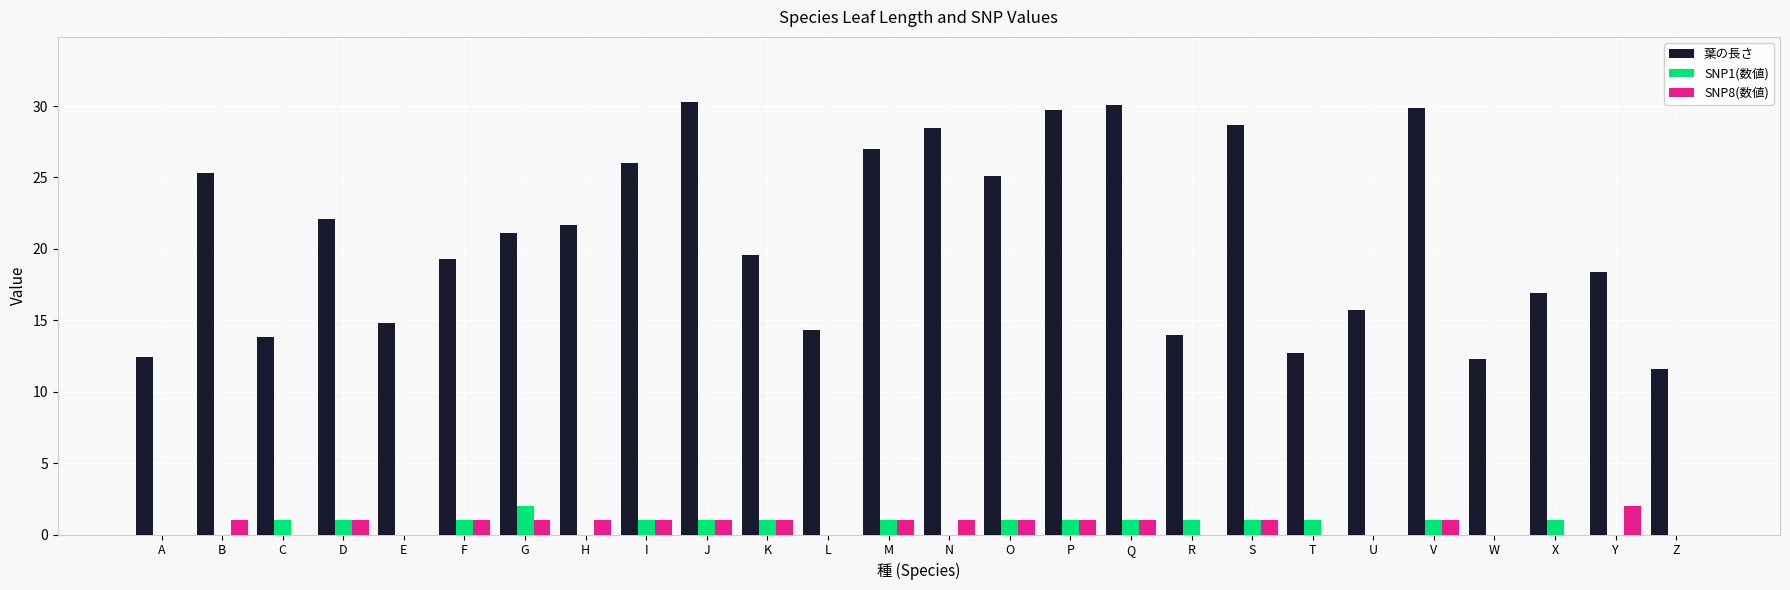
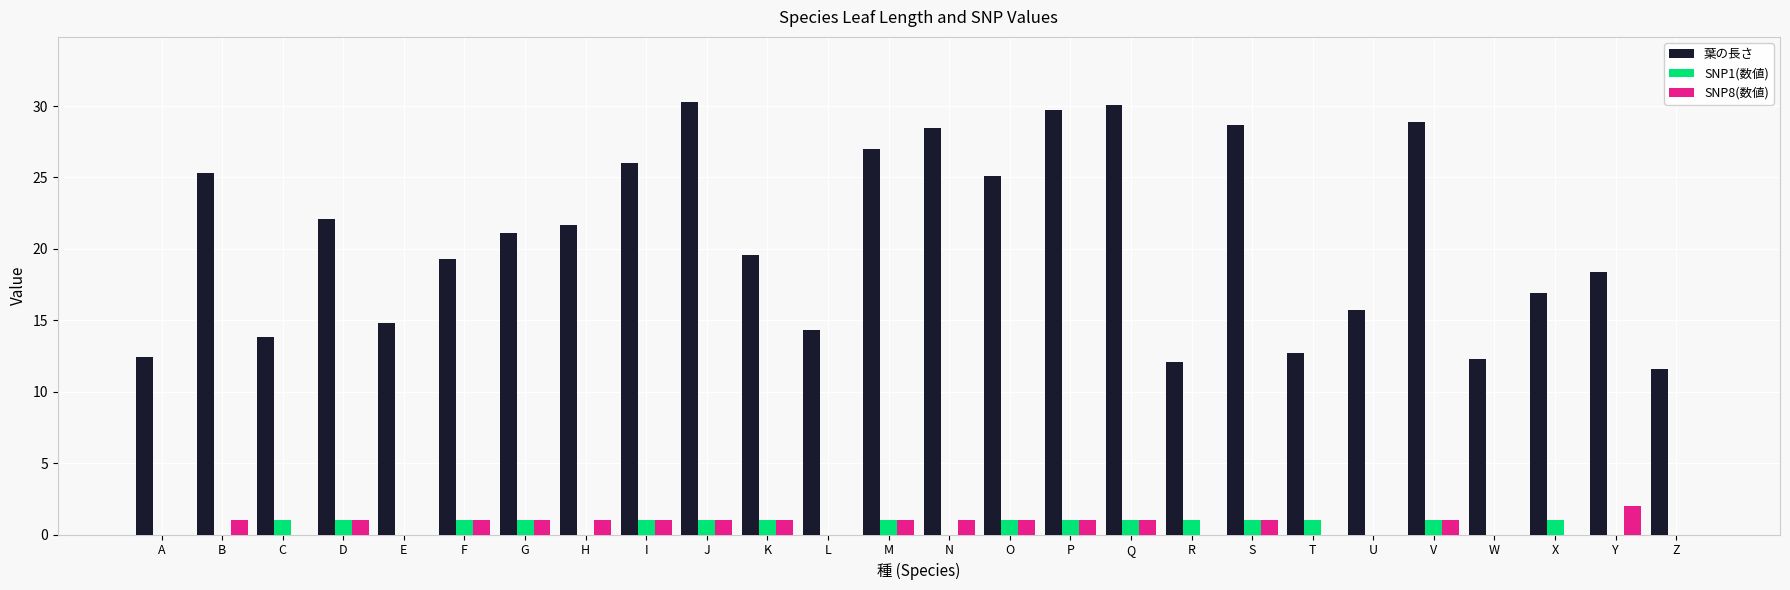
SNP1(数値), G: 2 -> 1
葉の長さ, R: 14.0 -> 12.1
葉の長さ, V: 29.9 -> 28.9
